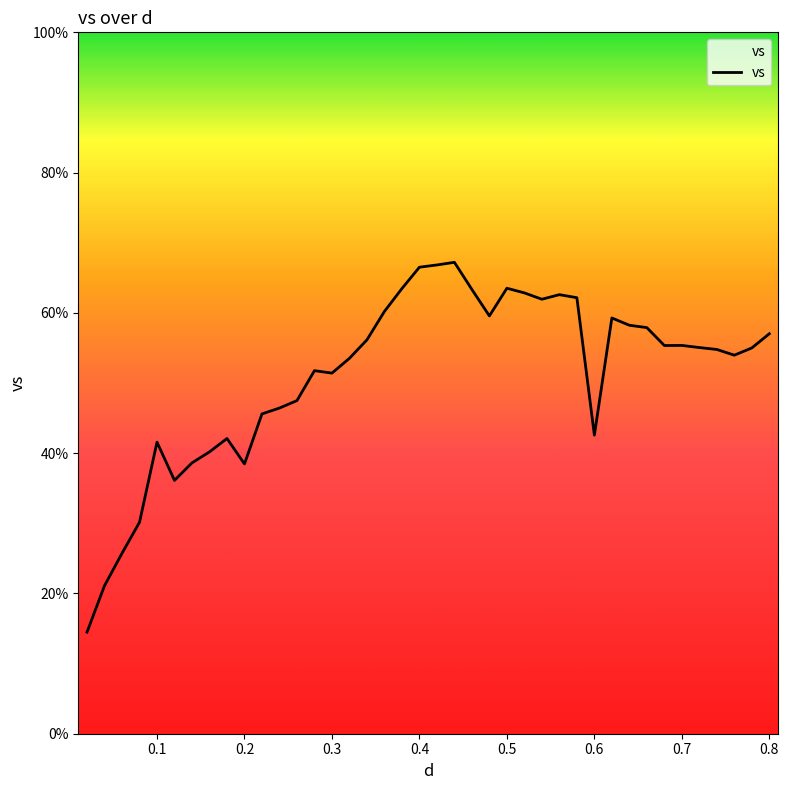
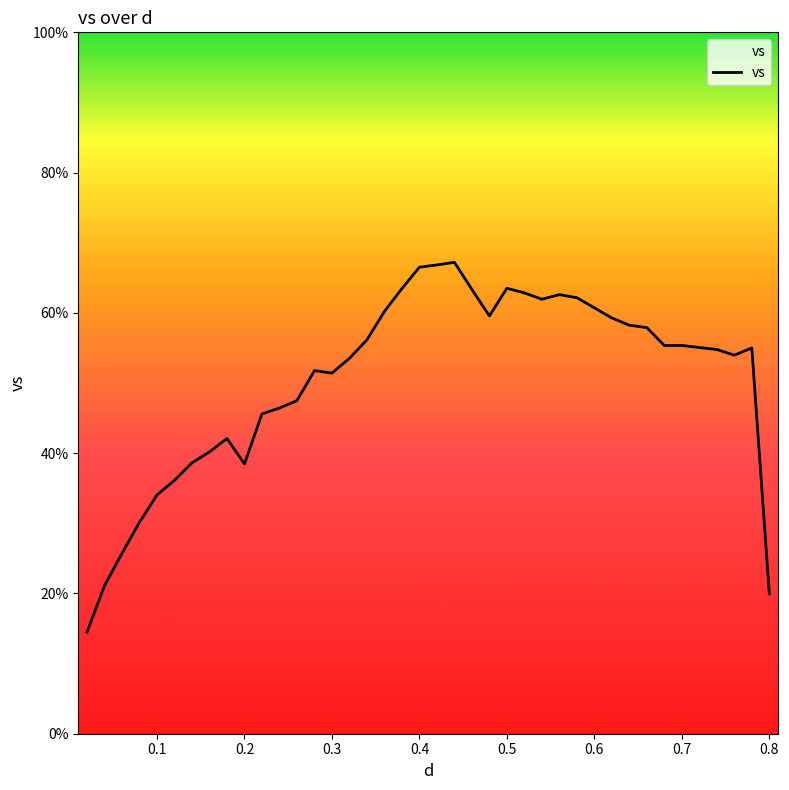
0.1: 42% -> 34%
0.6: 43% -> 61%
0.8: 57% -> 20%
